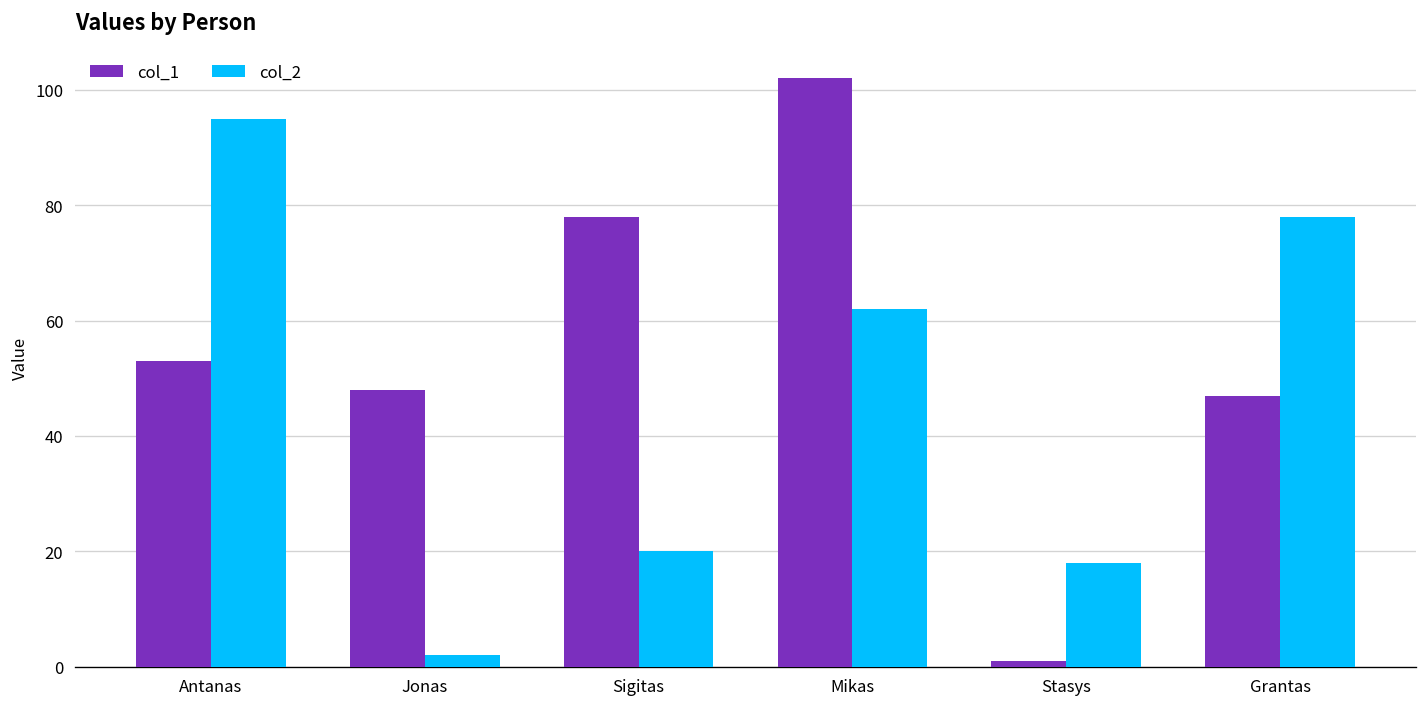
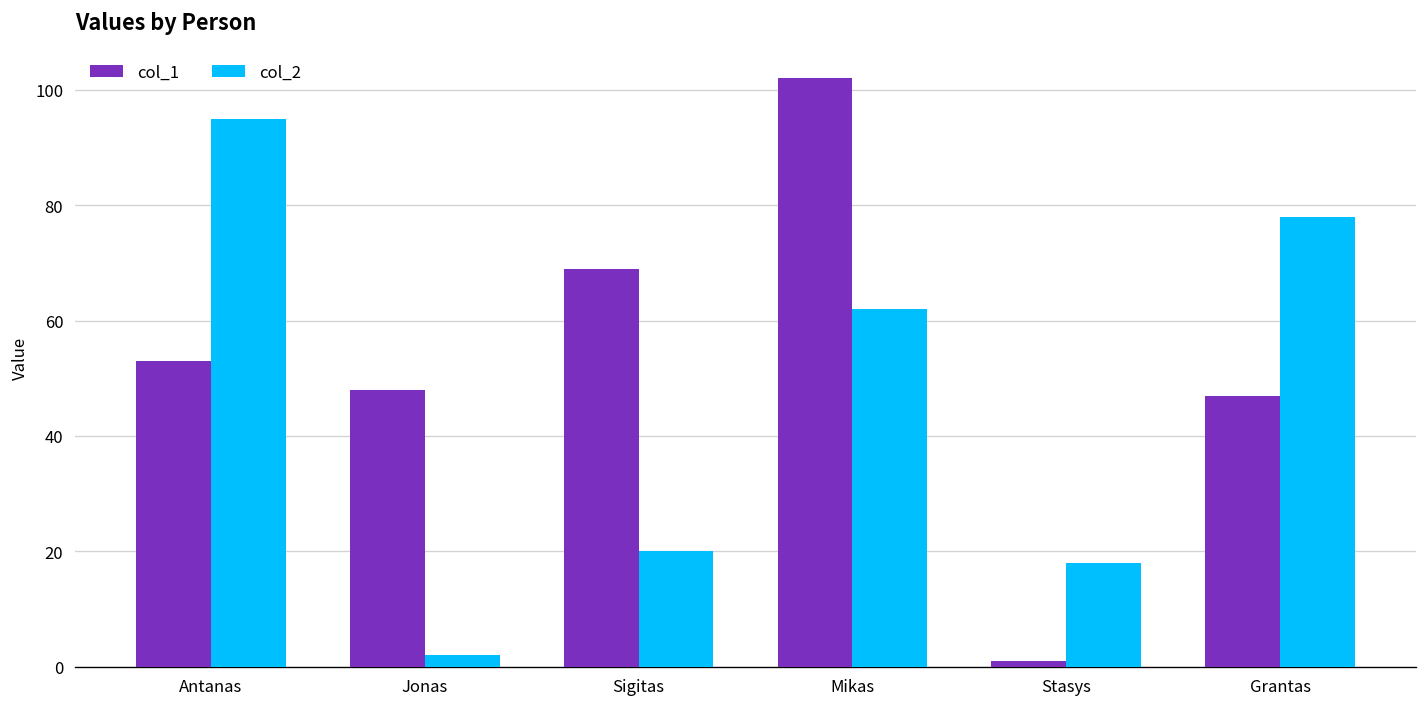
col_1, Sigitas: 78 -> 69
